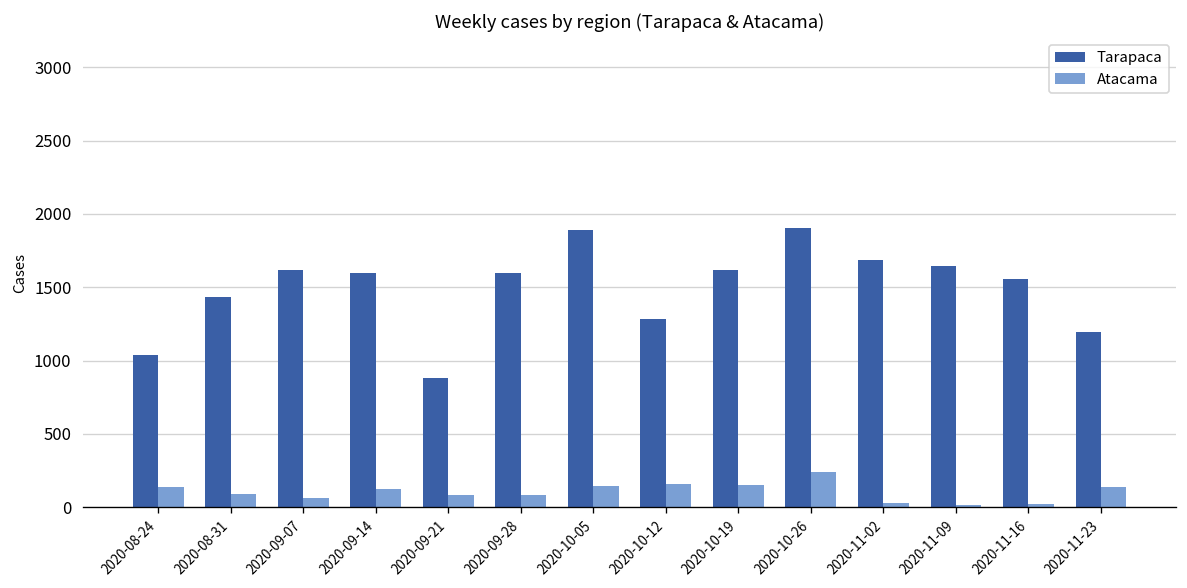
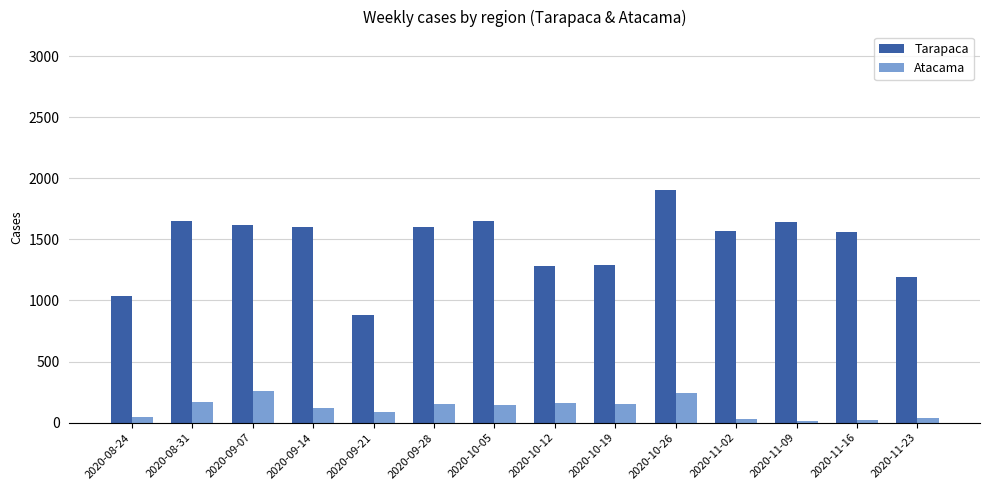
Atacama, 2020-08-24: 140 -> 50
Tarapaca, 2020-08-31: 1430 -> 1650
Atacama, 2020-08-31: 90 -> 170
Atacama, 2020-09-07: 60 -> 260
Atacama, 2020-09-28: 80 -> 150
Tarapaca, 2020-10-05: 1890 -> 1650
Tarapaca, 2020-10-19: 1620 -> 1290
Tarapaca, 2020-11-02: 1690 -> 1570
Atacama, 2020-11-23: 140 -> 40
